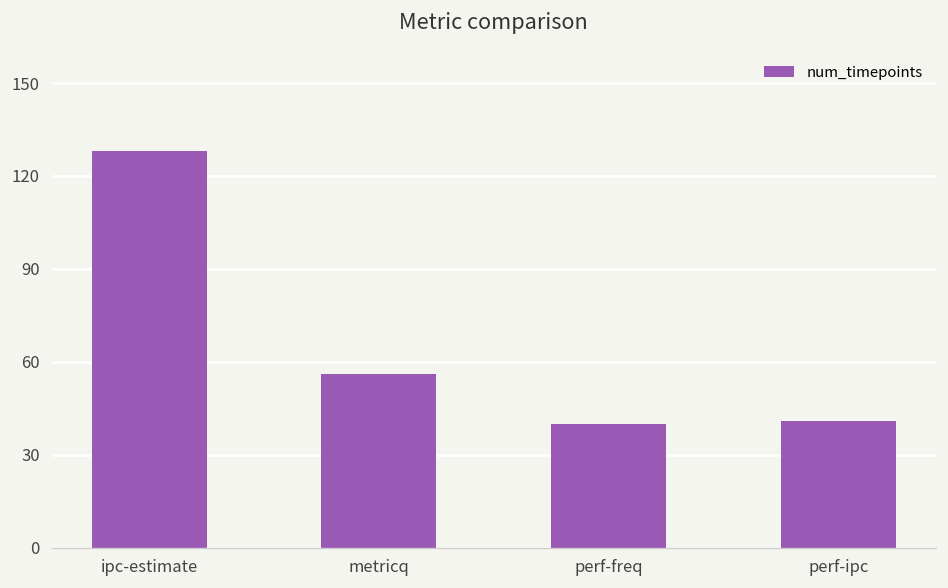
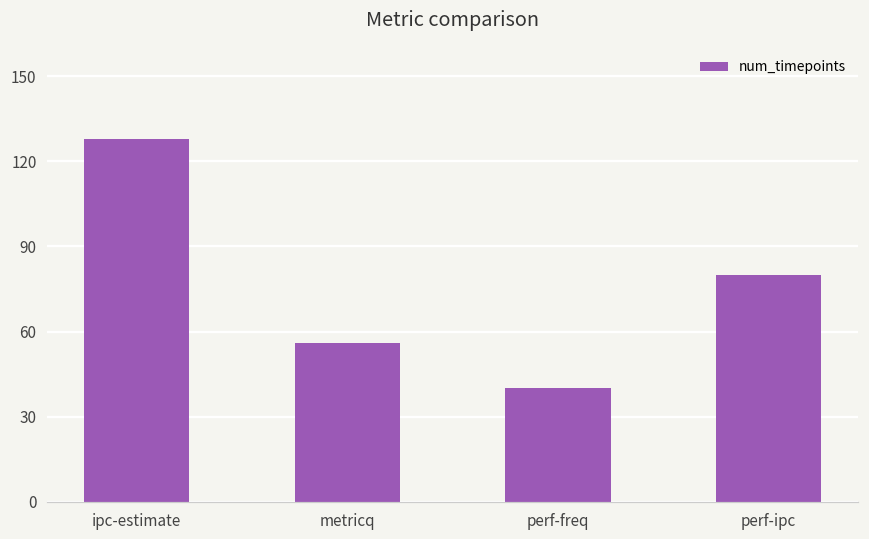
perf-ipc: 41 -> 80
